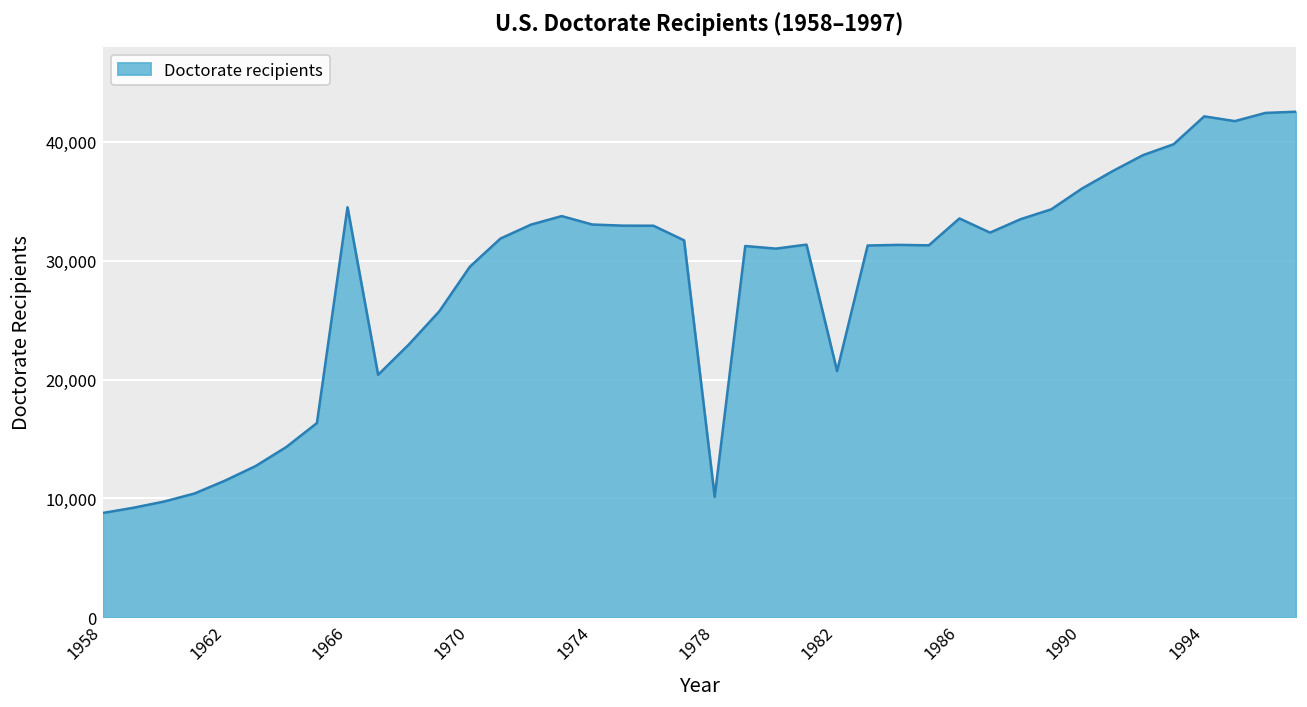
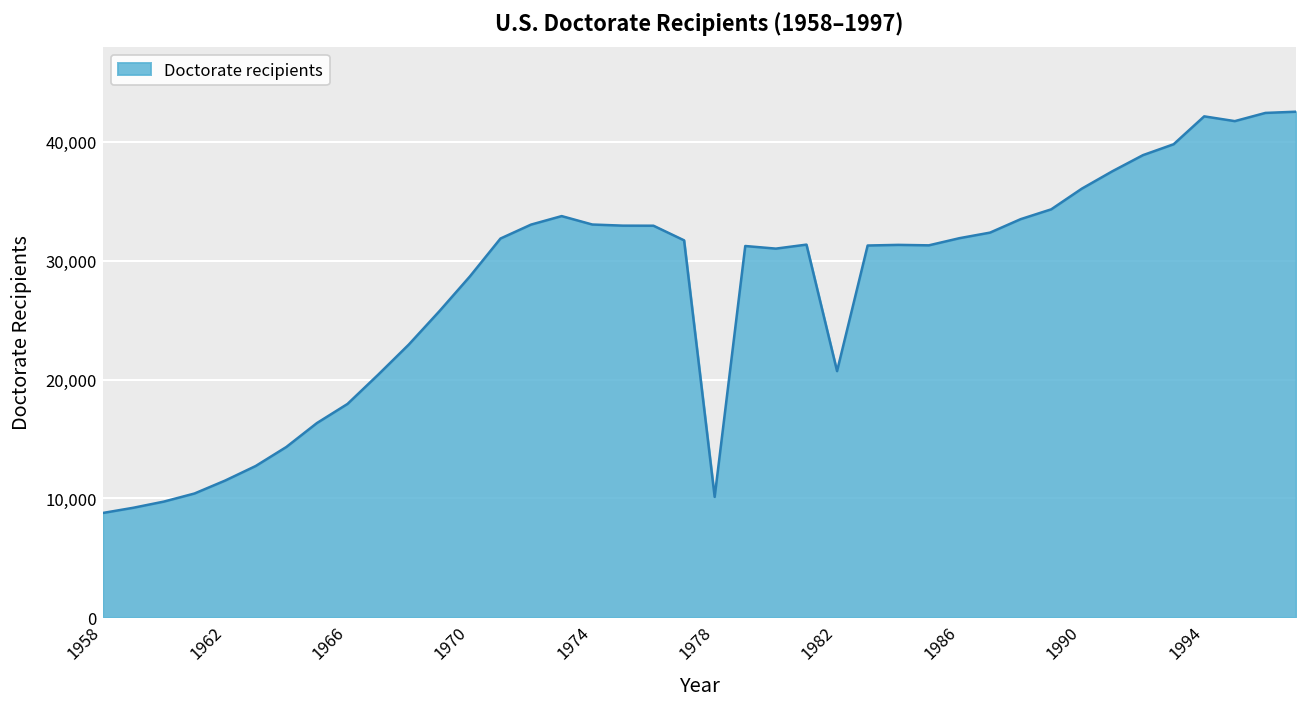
1966: 35,000 -> 18,000
1970: 29,500 -> 28,700
1986: 34,000 -> 32,000
